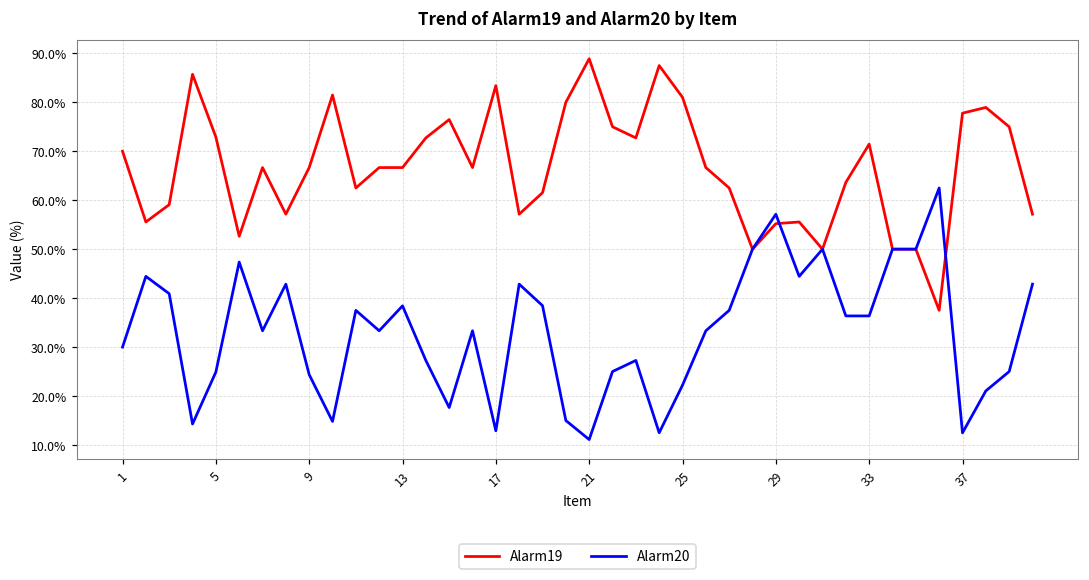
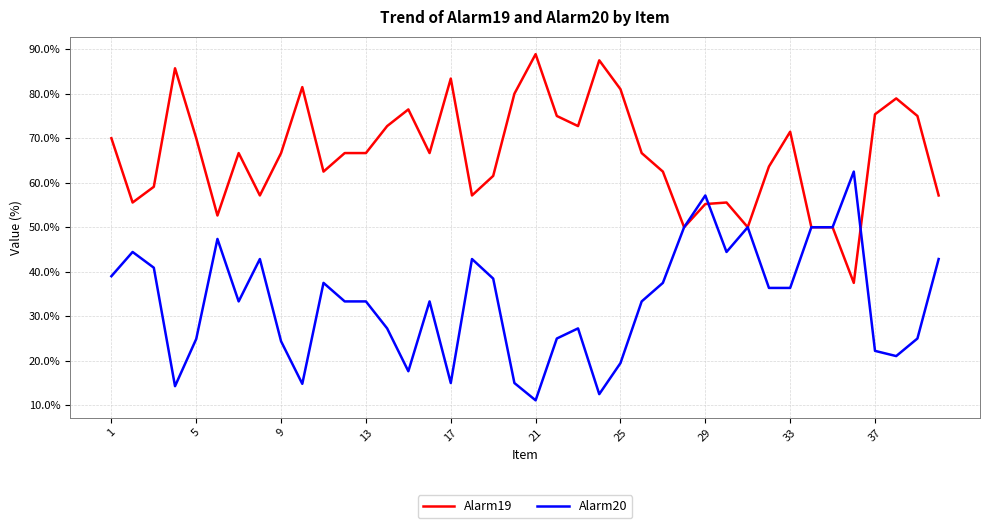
Alarm20, 1: 30% -> 39%
Alarm19, 5: 73% -> 70%
Alarm20, 13: 38% -> 33%
Alarm20, 17: 13% -> 15%
Alarm20, 25: 22% -> 19%
Alarm19, 37: 78% -> 75%
Alarm20, 37: 12% -> 22%
